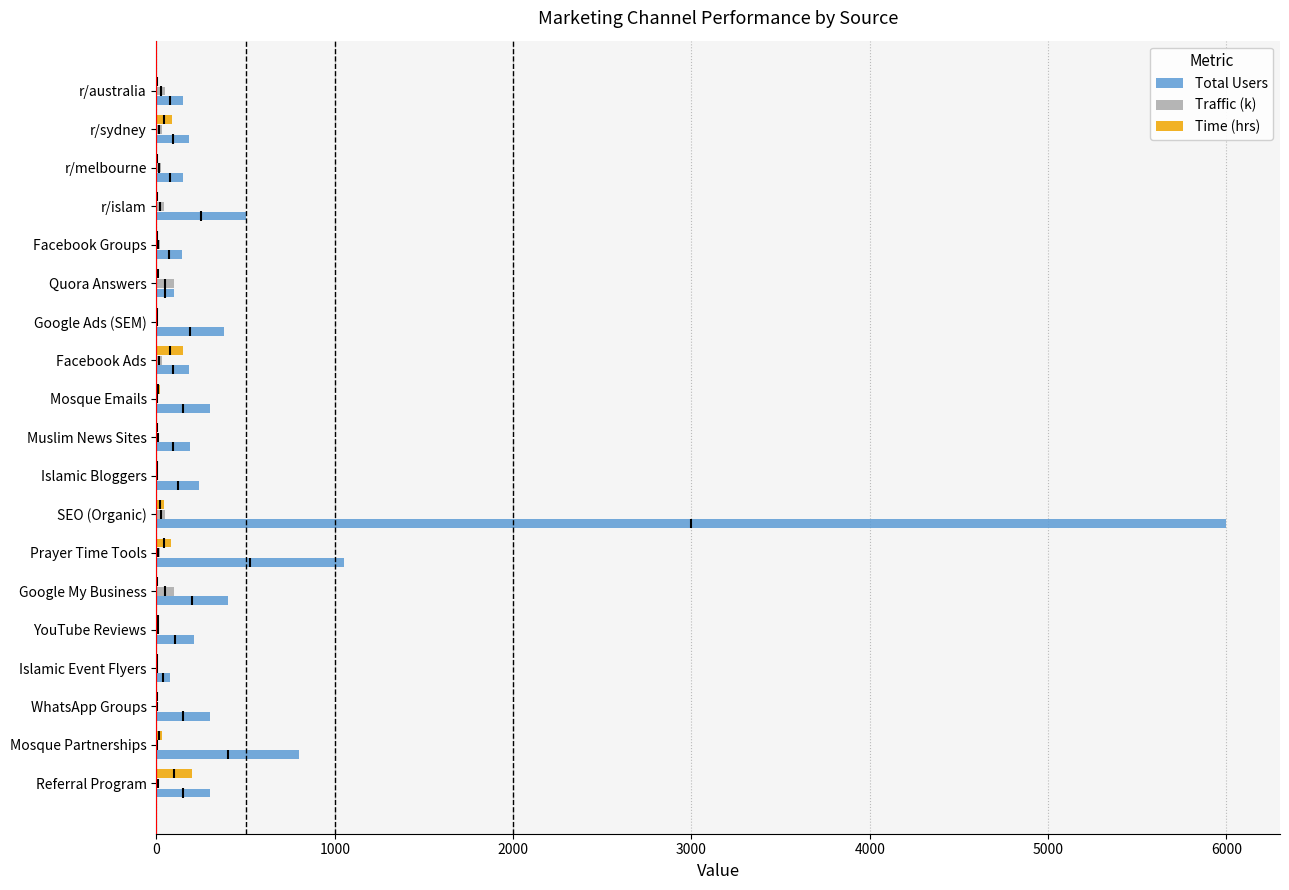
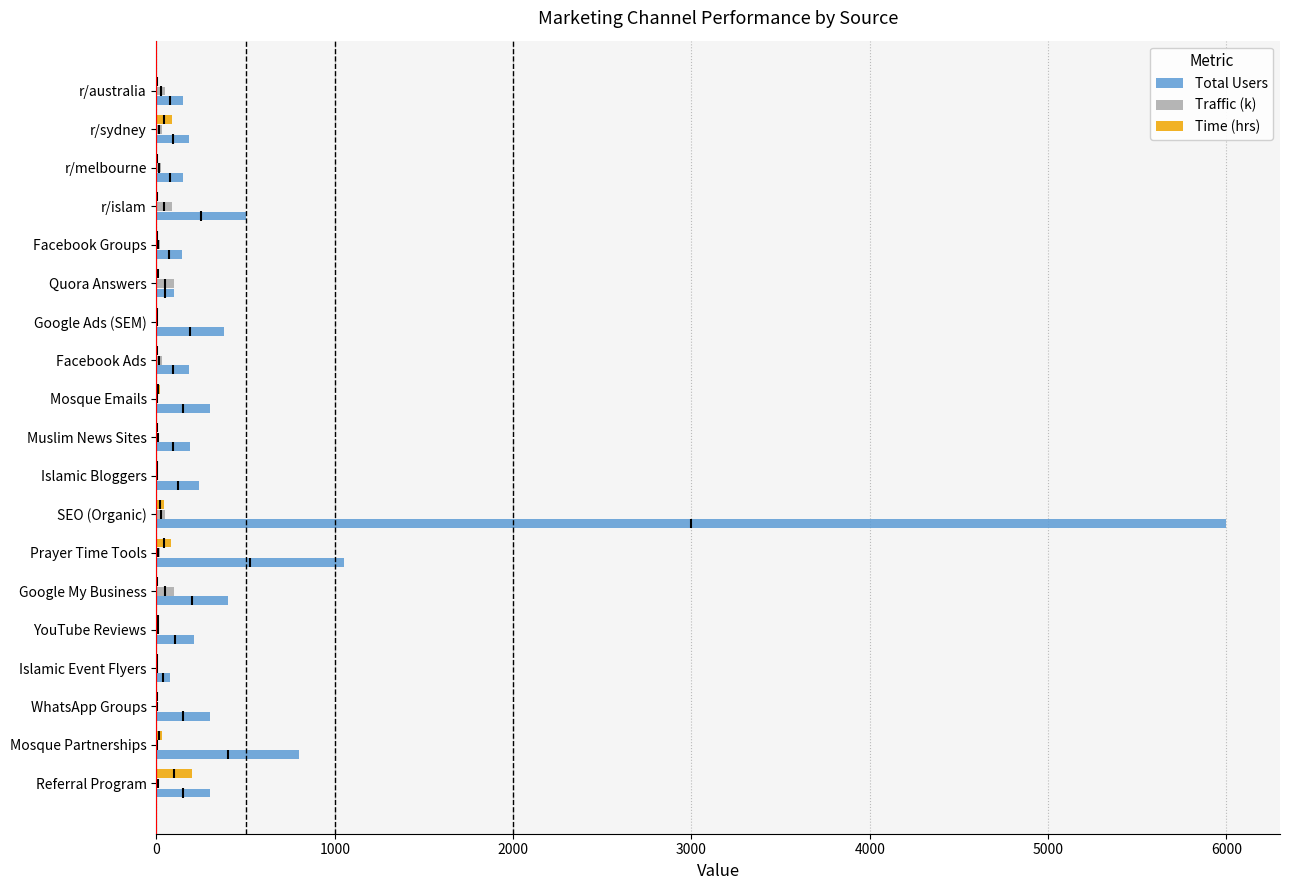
Traffic (k), r/islam: 40 -> 90
Time (hrs), Facebook Ads: 150 -> 0
